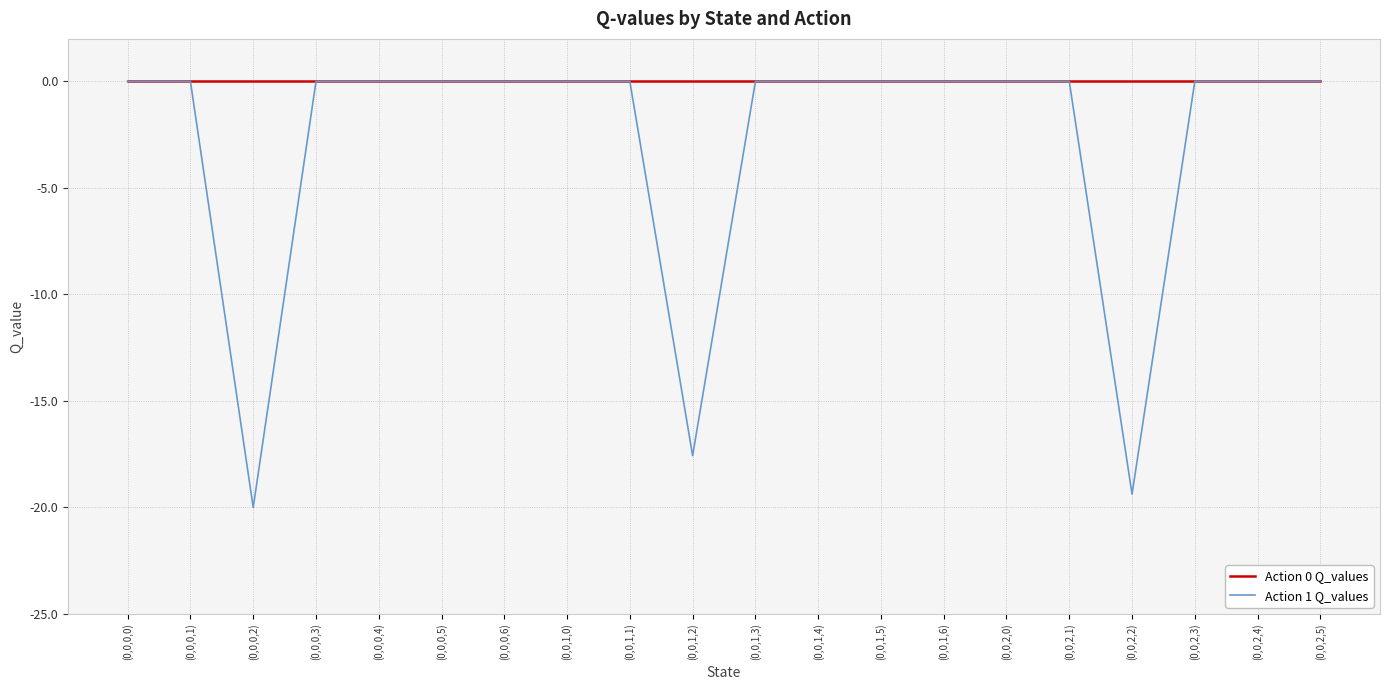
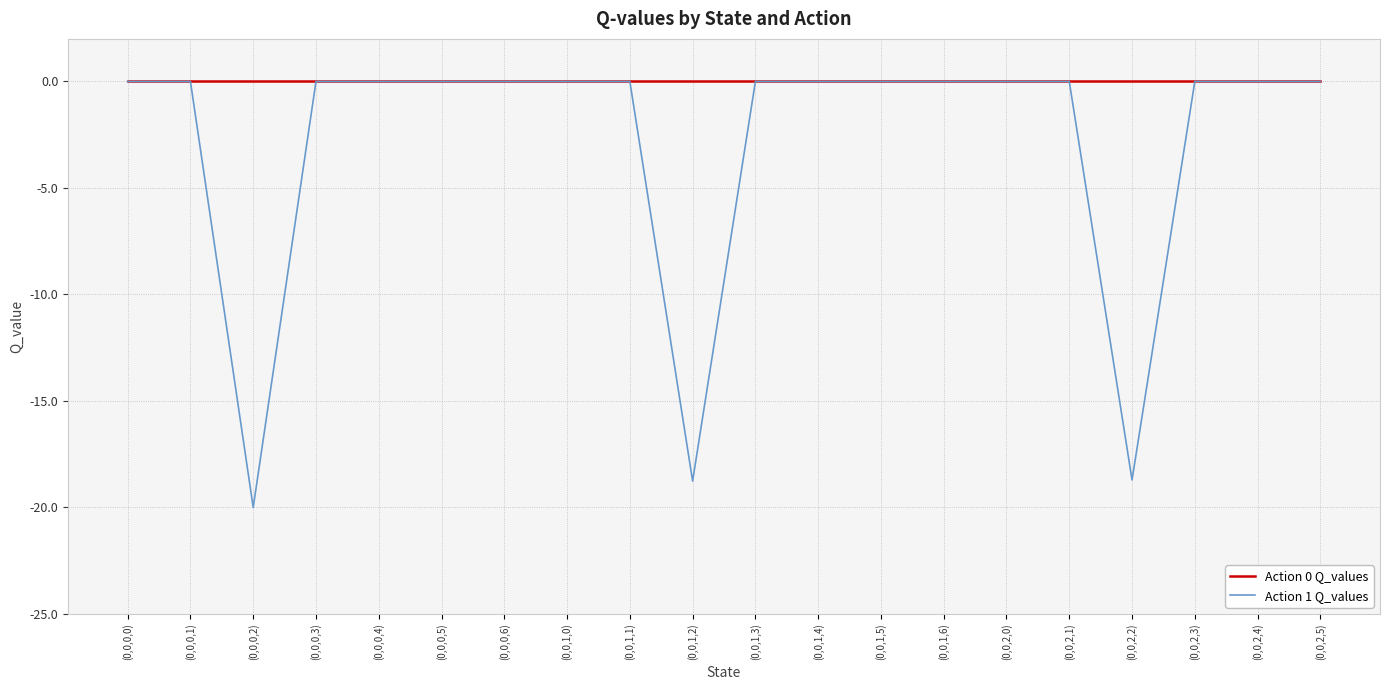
Action 1 Q_values, (0,0,1,2): -17.6 -> -18.8
Action 1 Q_values, (0,0,2,2): -19.4 -> -18.7
